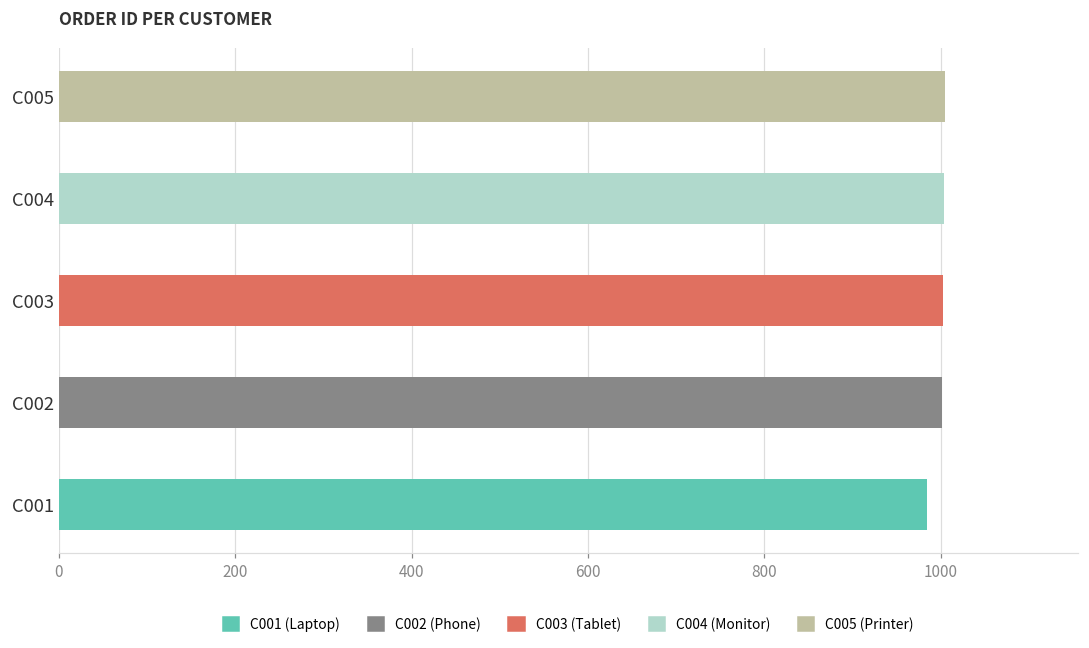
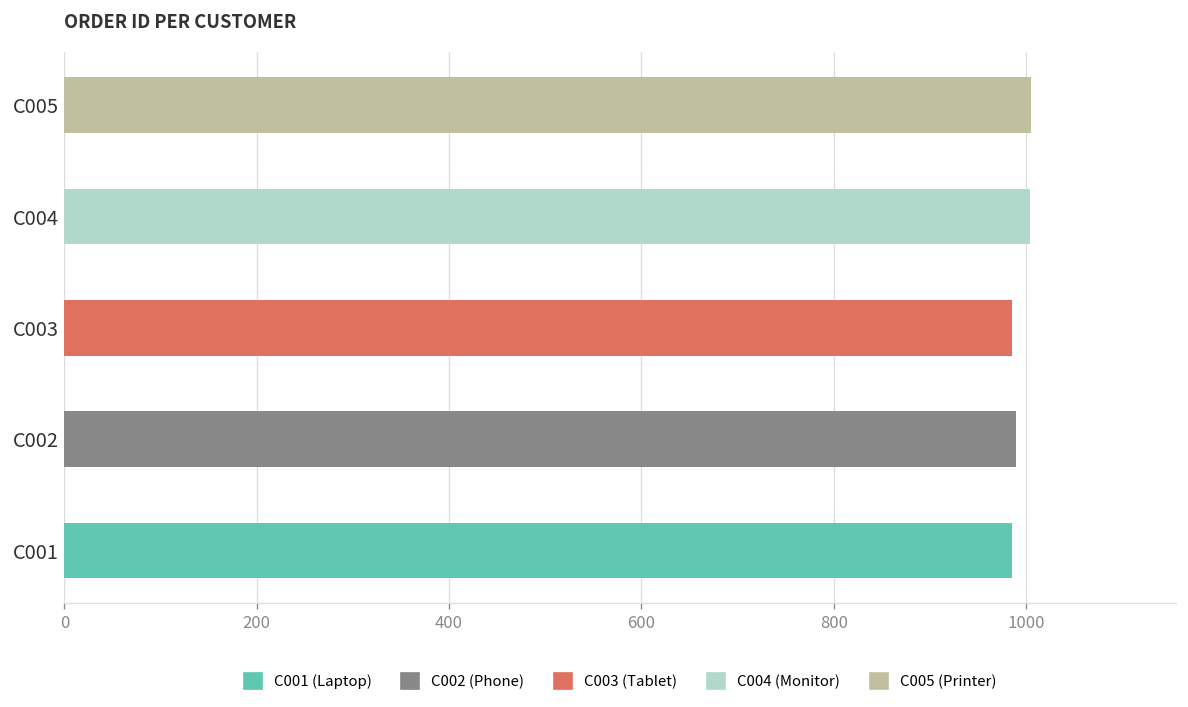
C003: 1000 -> 990
C002: 1000 -> 990
